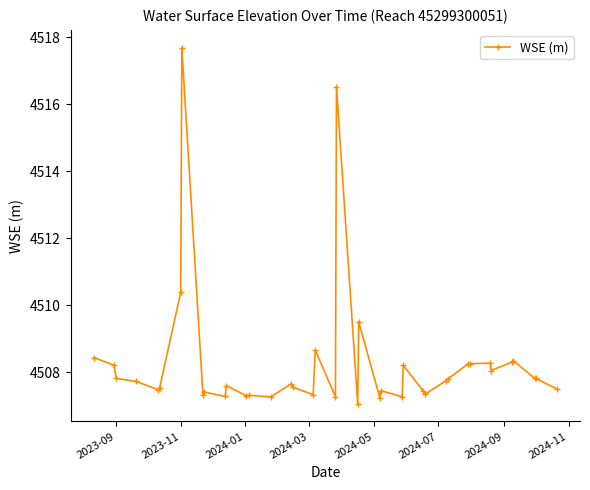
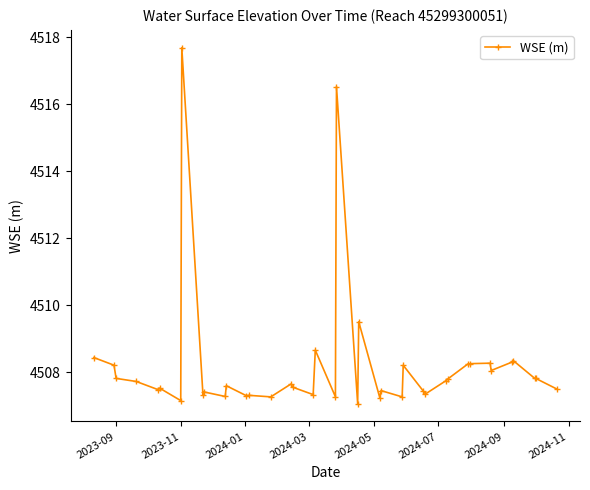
2023-11: 4510.4 -> 4507.2
